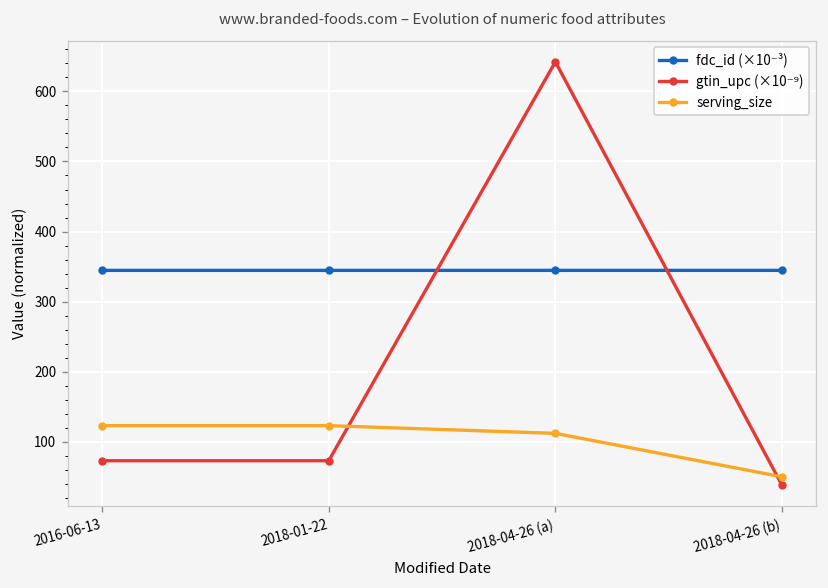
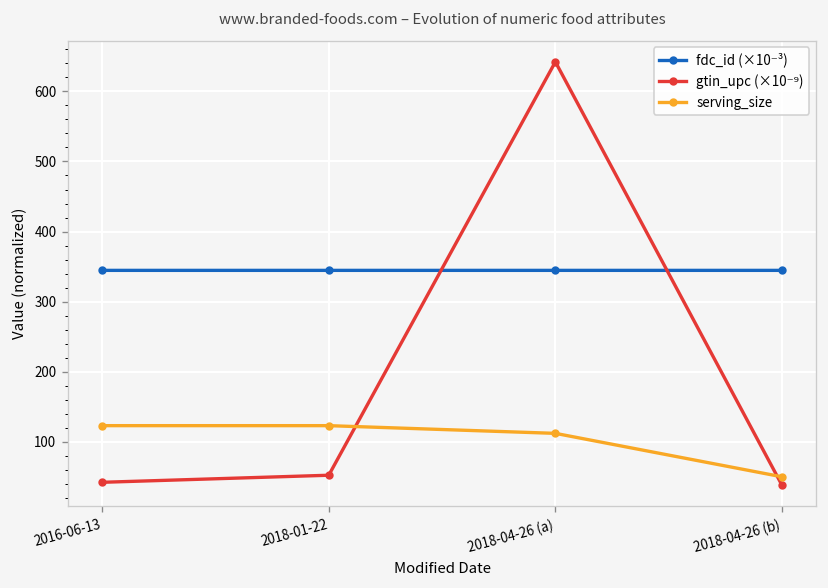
gtin_upc (×10⁻⁹), 2016-06-13: 70 -> 40
gtin_upc (×10⁻⁹), 2018-01-22: 70 -> 50
